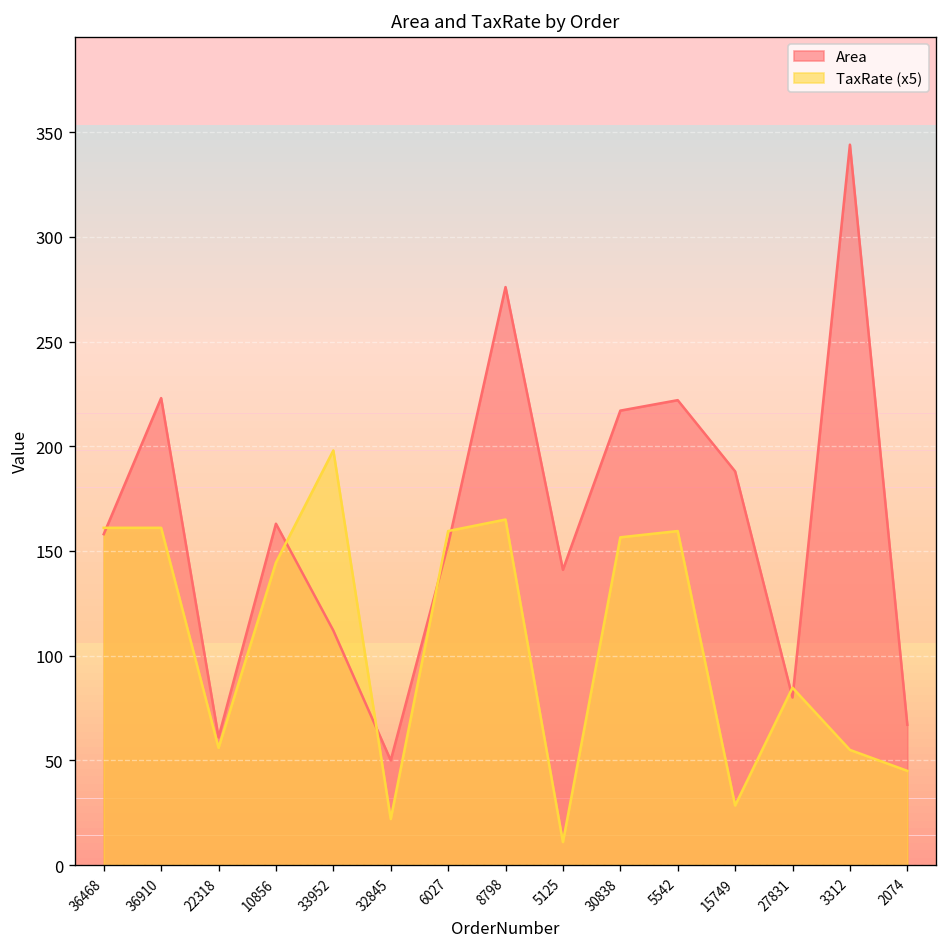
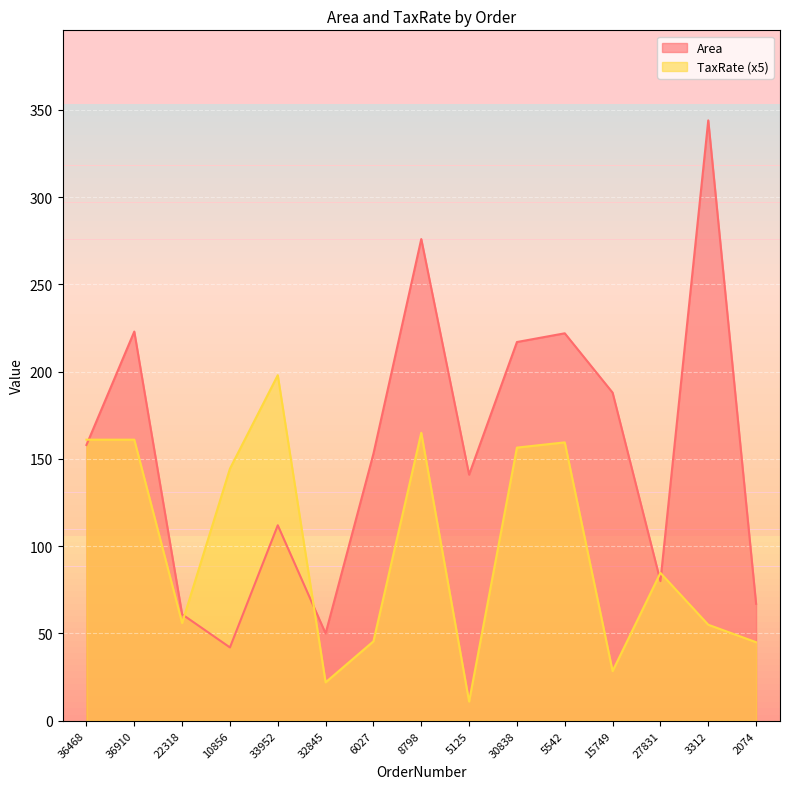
Area, 10856: 163 -> 42
TaxRate (x5), 6027: 160 -> 46
